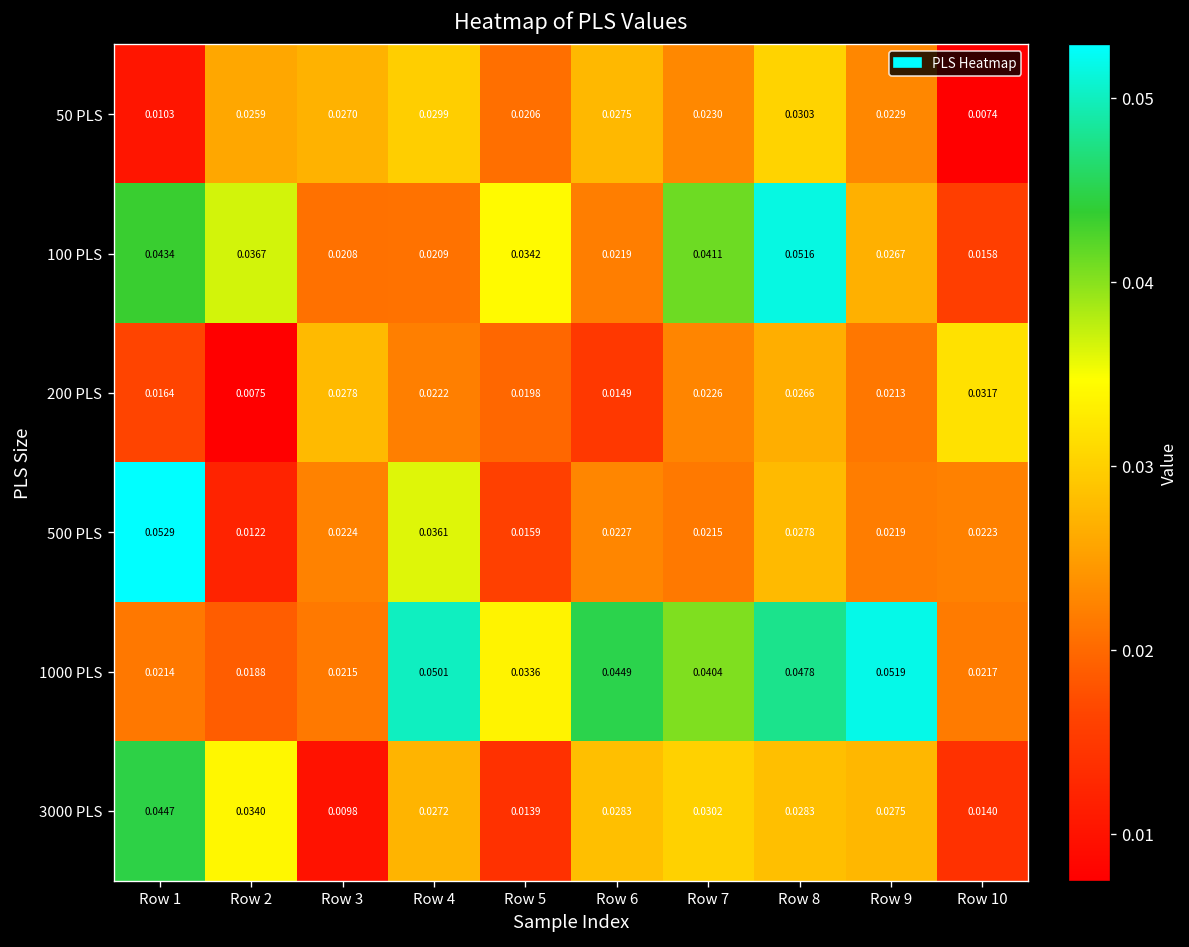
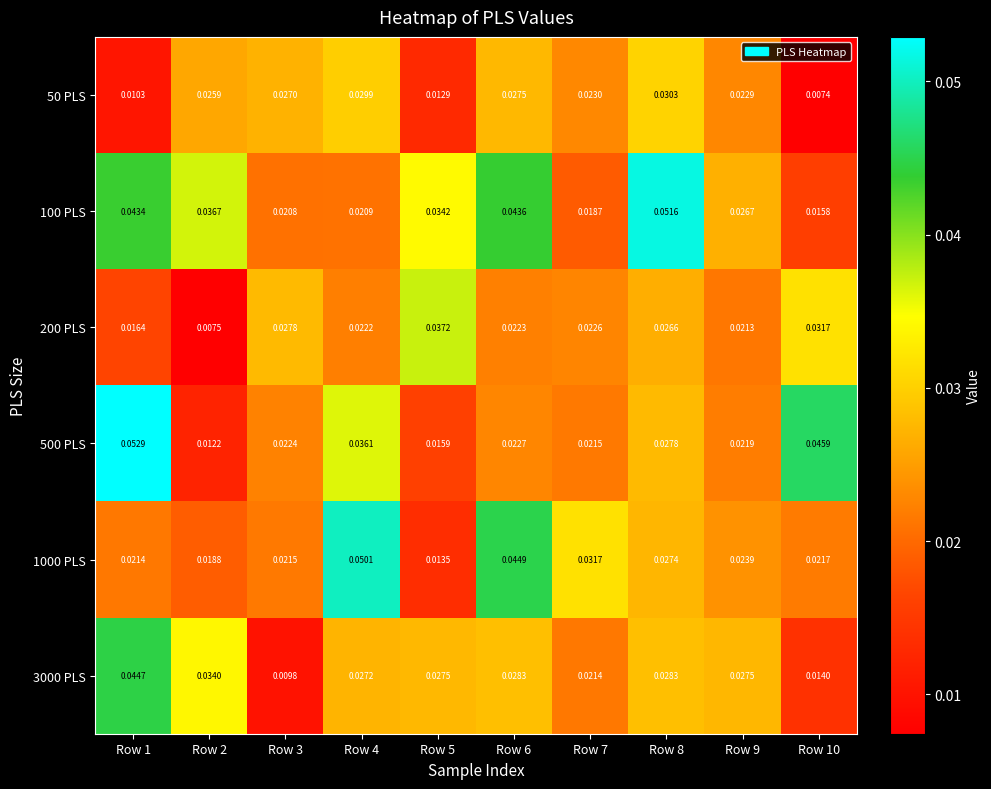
50 PLS, Row 5: 0.0206 -> 0.0129
100 PLS, Row 6: 0.0219 -> 0.0436
100 PLS, Row 7: 0.0411 -> 0.0187
200 PLS, Row 5: 0.0198 -> 0.0372
200 PLS, Row 6: 0.0149 -> 0.0223
500 PLS, Row 10: 0.0223 -> 0.0459
1000 PLS, Row 5: 0.0336 -> 0.0135
1000 PLS, Row 7: 0.0404 -> 0.0317
1000 PLS, Row 8: 0.0478 -> 0.0274
1000 PLS, Row 9: 0.0519 -> 0.0239
3000 PLS, Row 5: 0.0139 -> 0.0275
3000 PLS, Row 7: 0.0302 -> 0.0214
